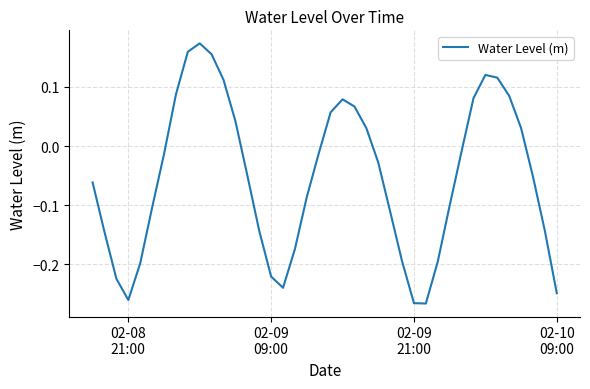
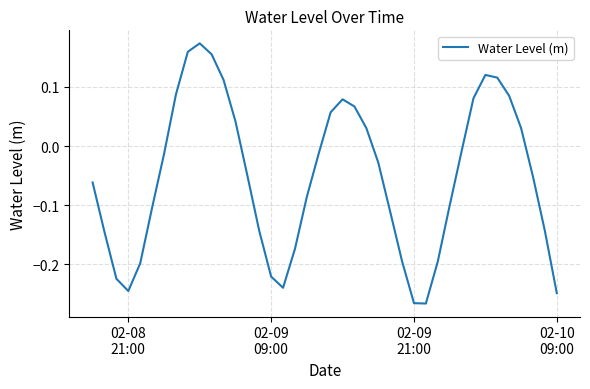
02-08 21:00: -0.26 -> -0.25
